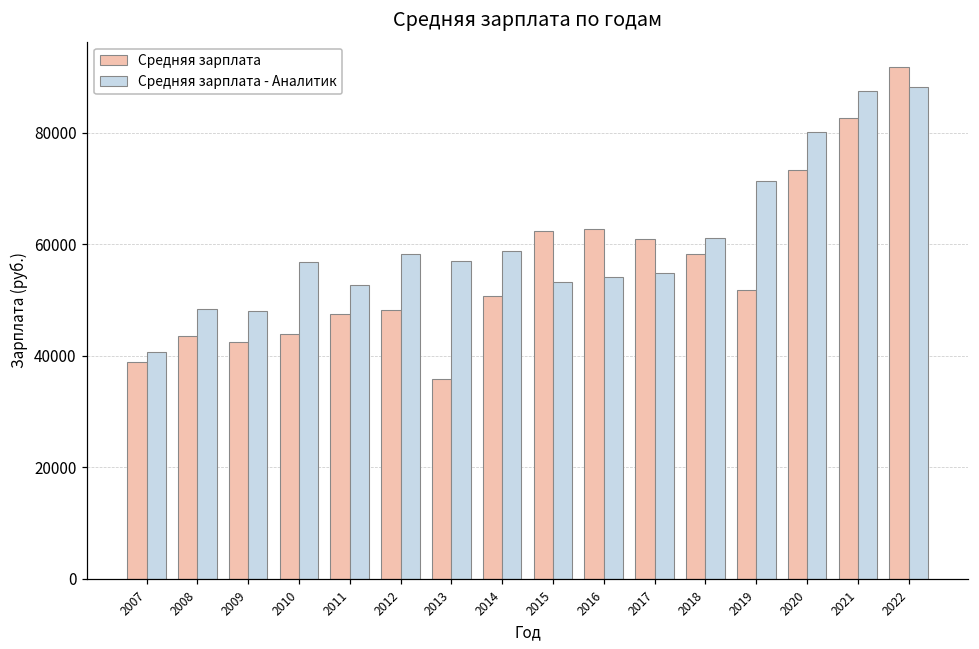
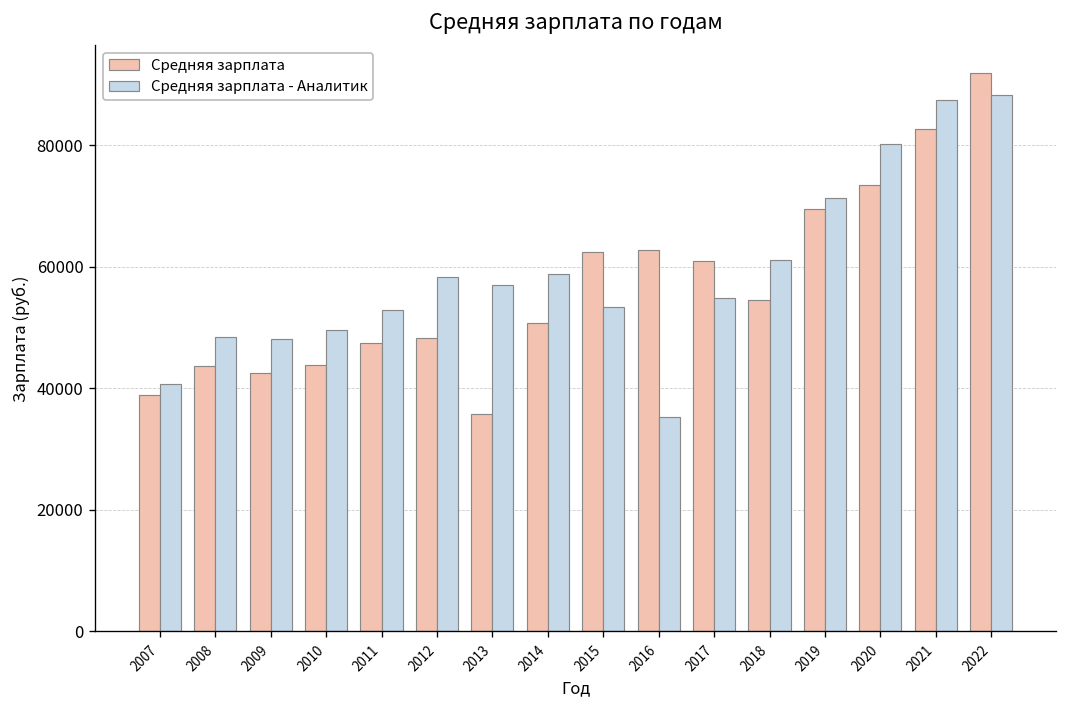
Средняя зарплата - Аналитик, 2010: 57000 -> 50000
Средняя зарплата - Аналитик, 2016: 54000 -> 35000
Средняя зарплата, 2018: 58000 -> 55000
Средняя зарплата, 2019: 52000 -> 69000
